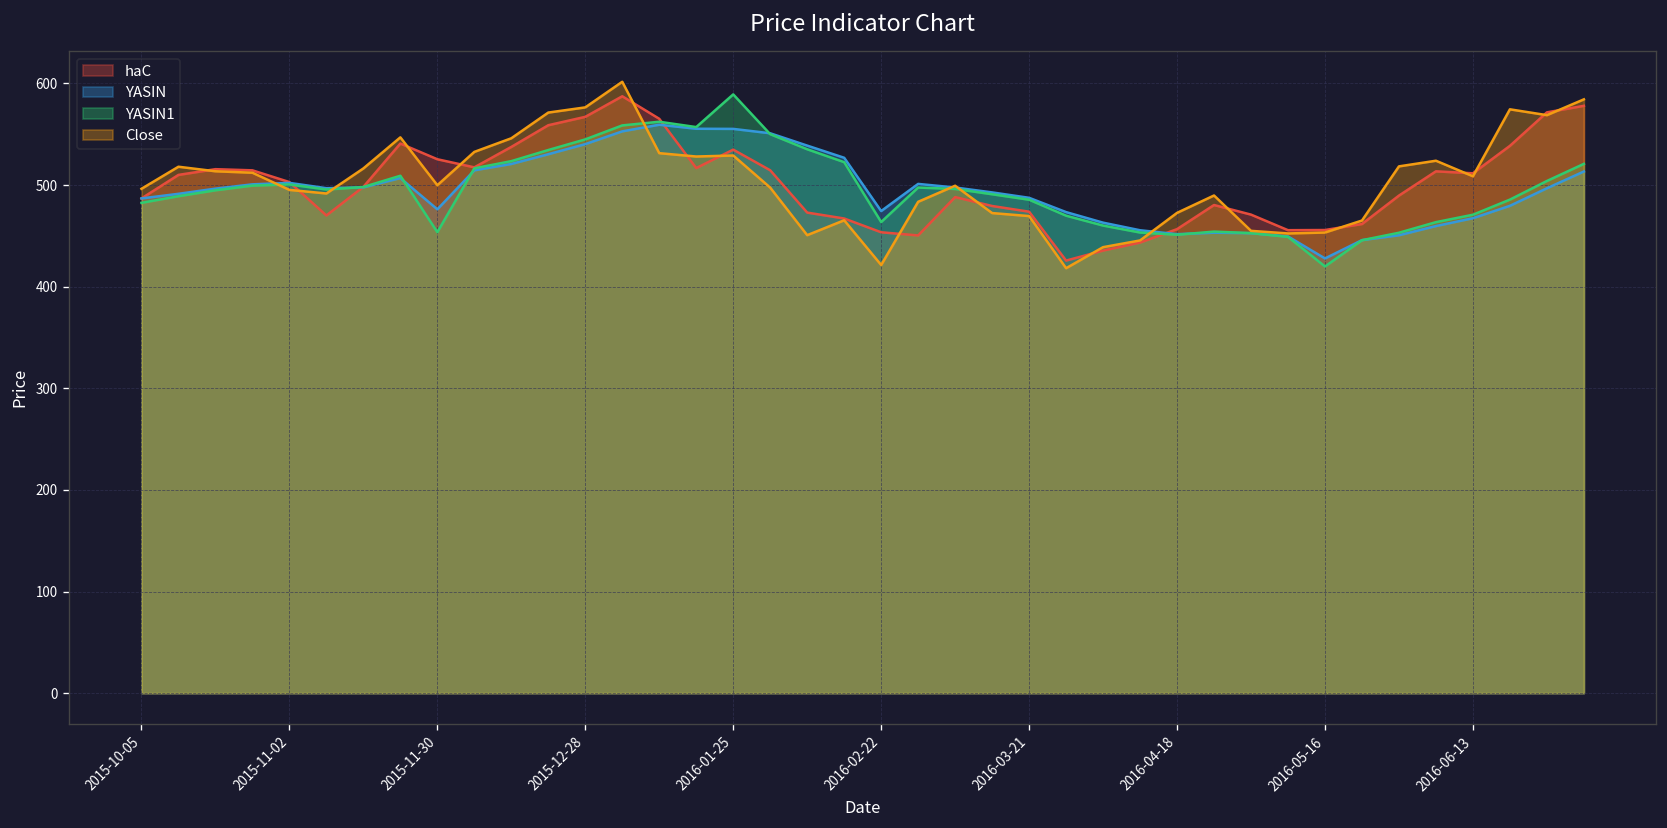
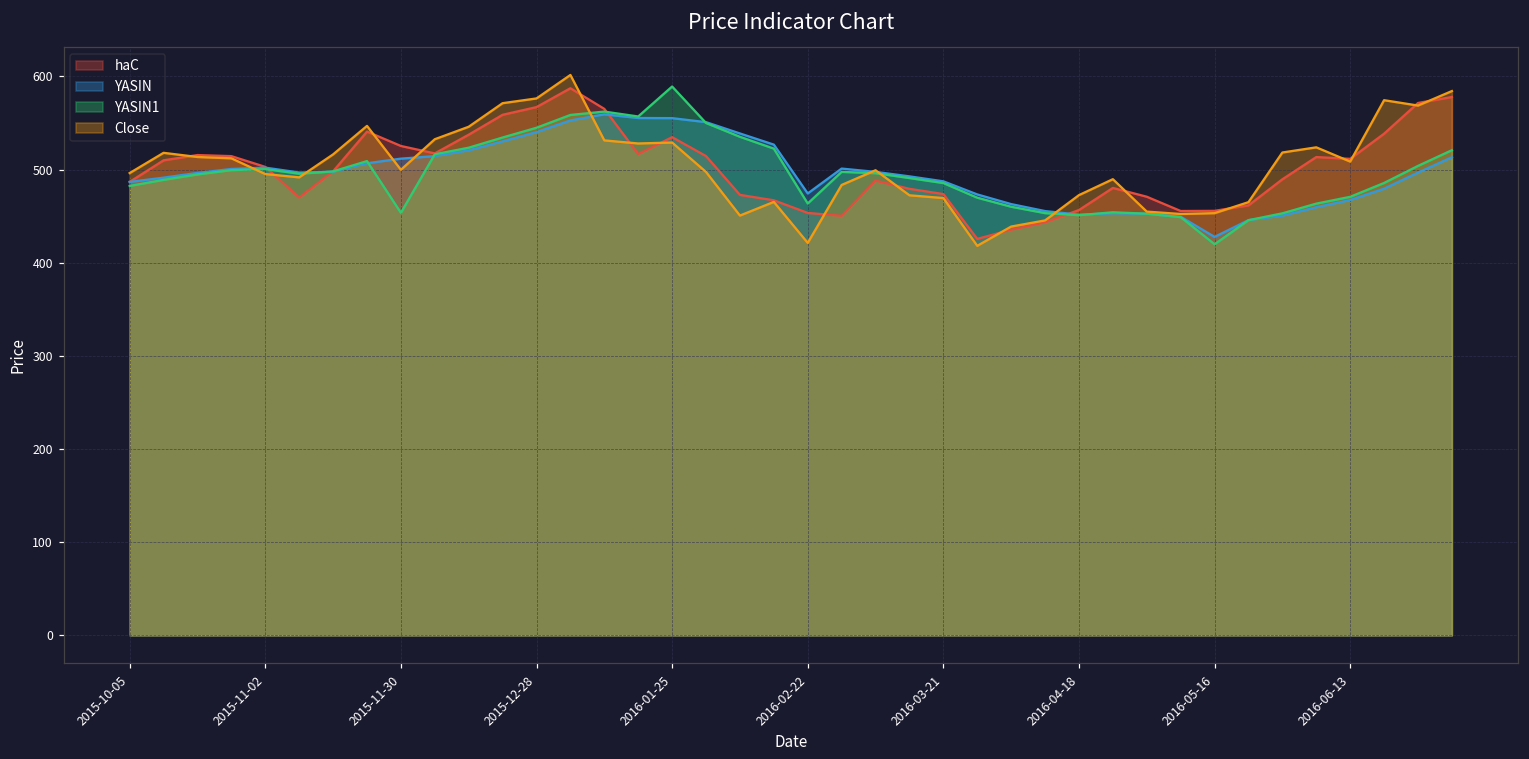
YASIN, 2015-11-30: 480 -> 510
